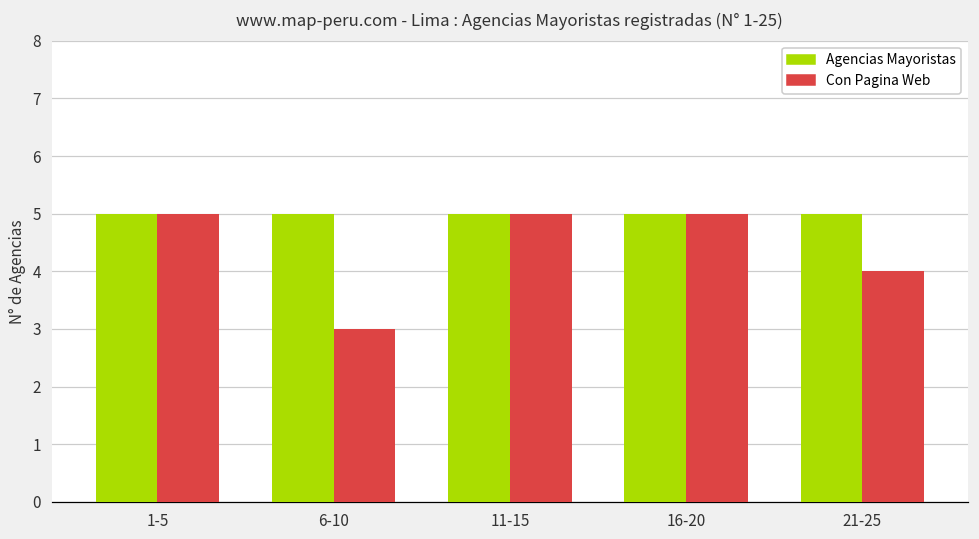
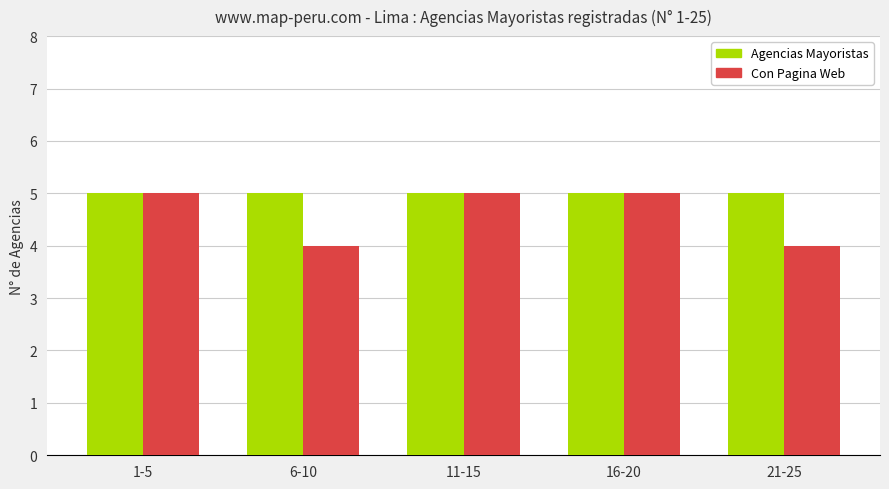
Con Pagina Web, 6-10: 3 -> 4
